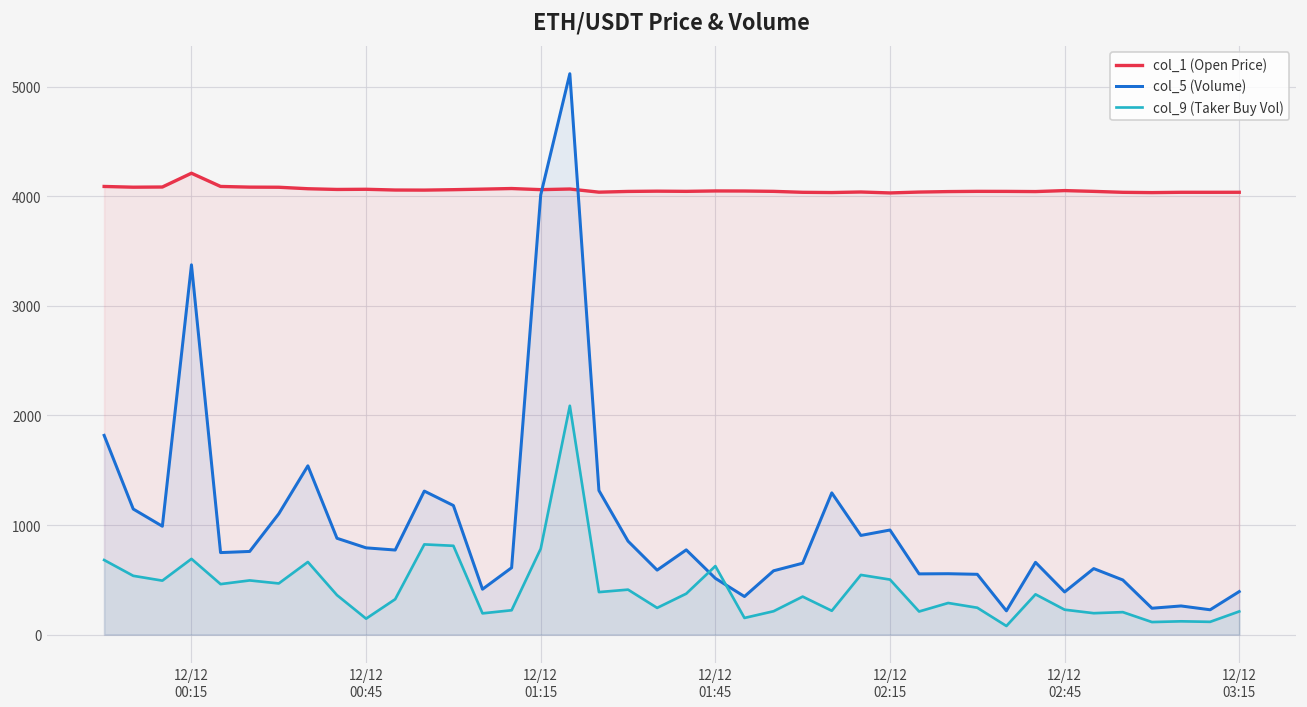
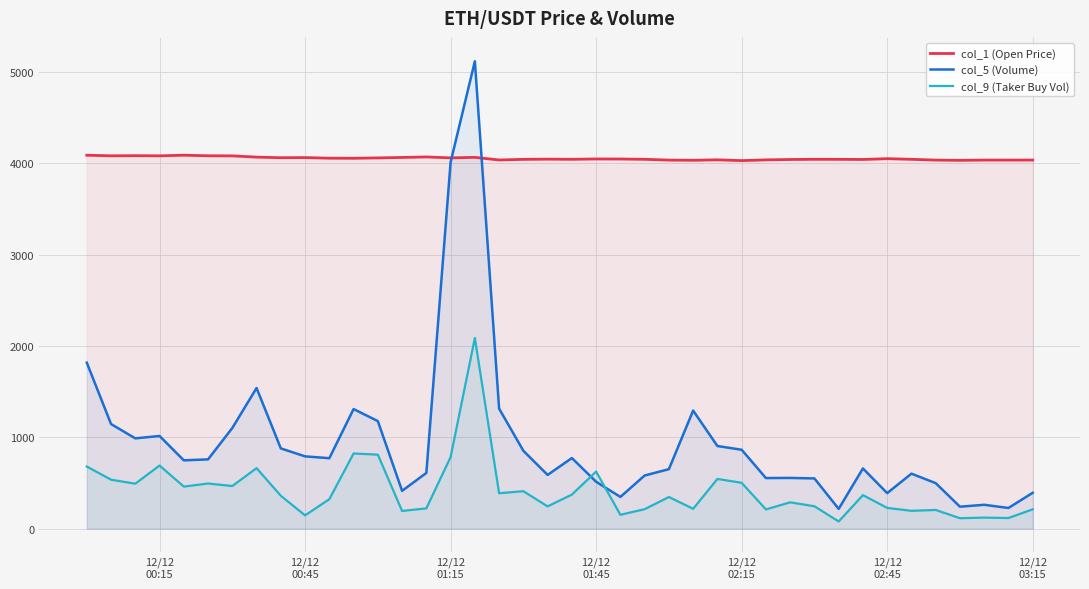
col_1 (Open Price), 12/12 00:15: 4200 -> 4100
col_5 (Volume), 12/12 00:15: 3400 -> 1000
col_5 (Volume), 12/12 02:15: 1000 -> 900
